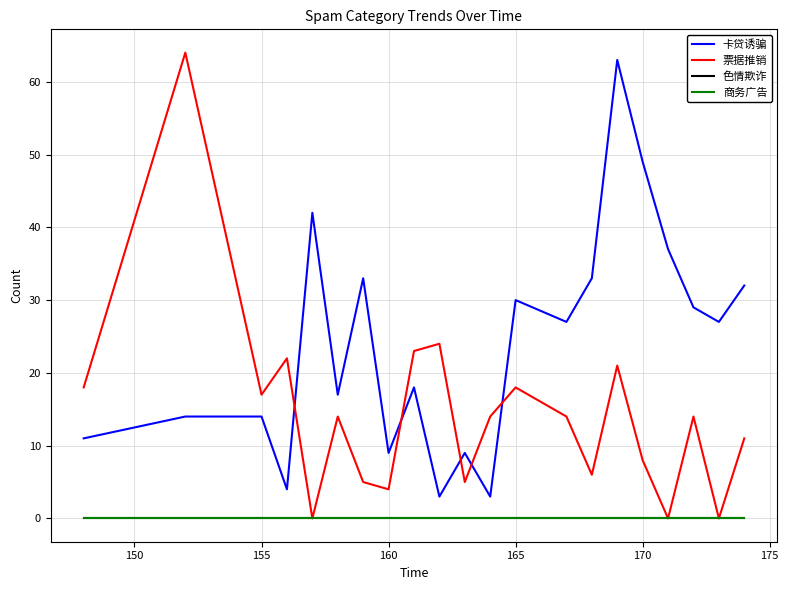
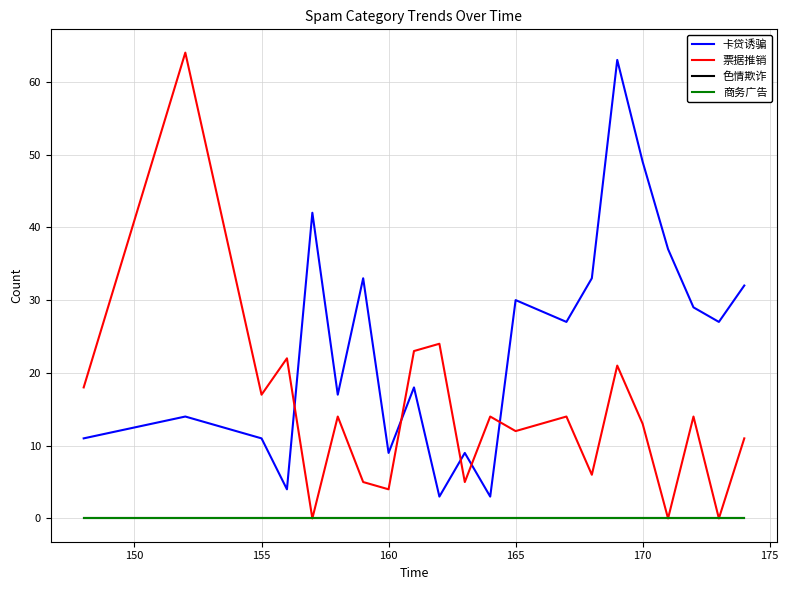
卡贷诱骗, 155: 14 -> 11
票据推销, 165: 18 -> 12
票据推销, 170: 8 -> 13
